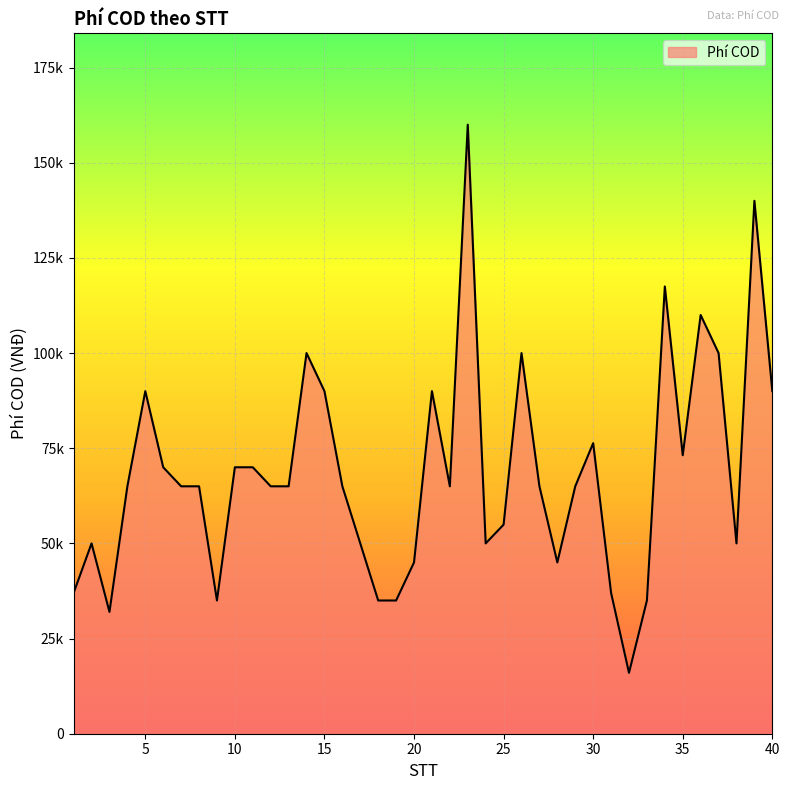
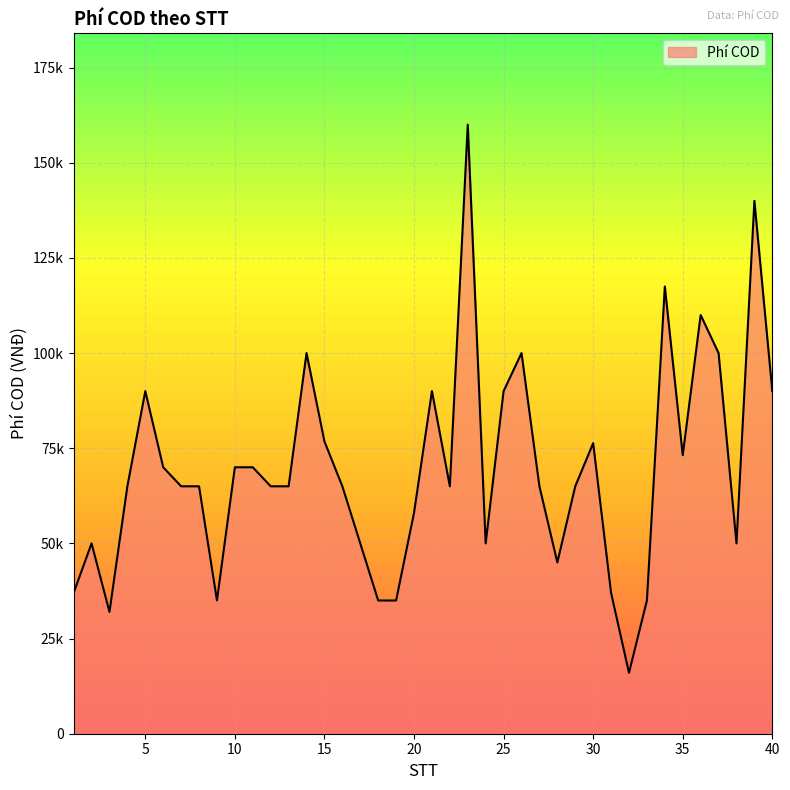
15: 90000 -> 77000
20: 45000 -> 58000
25: 55000 -> 90000
